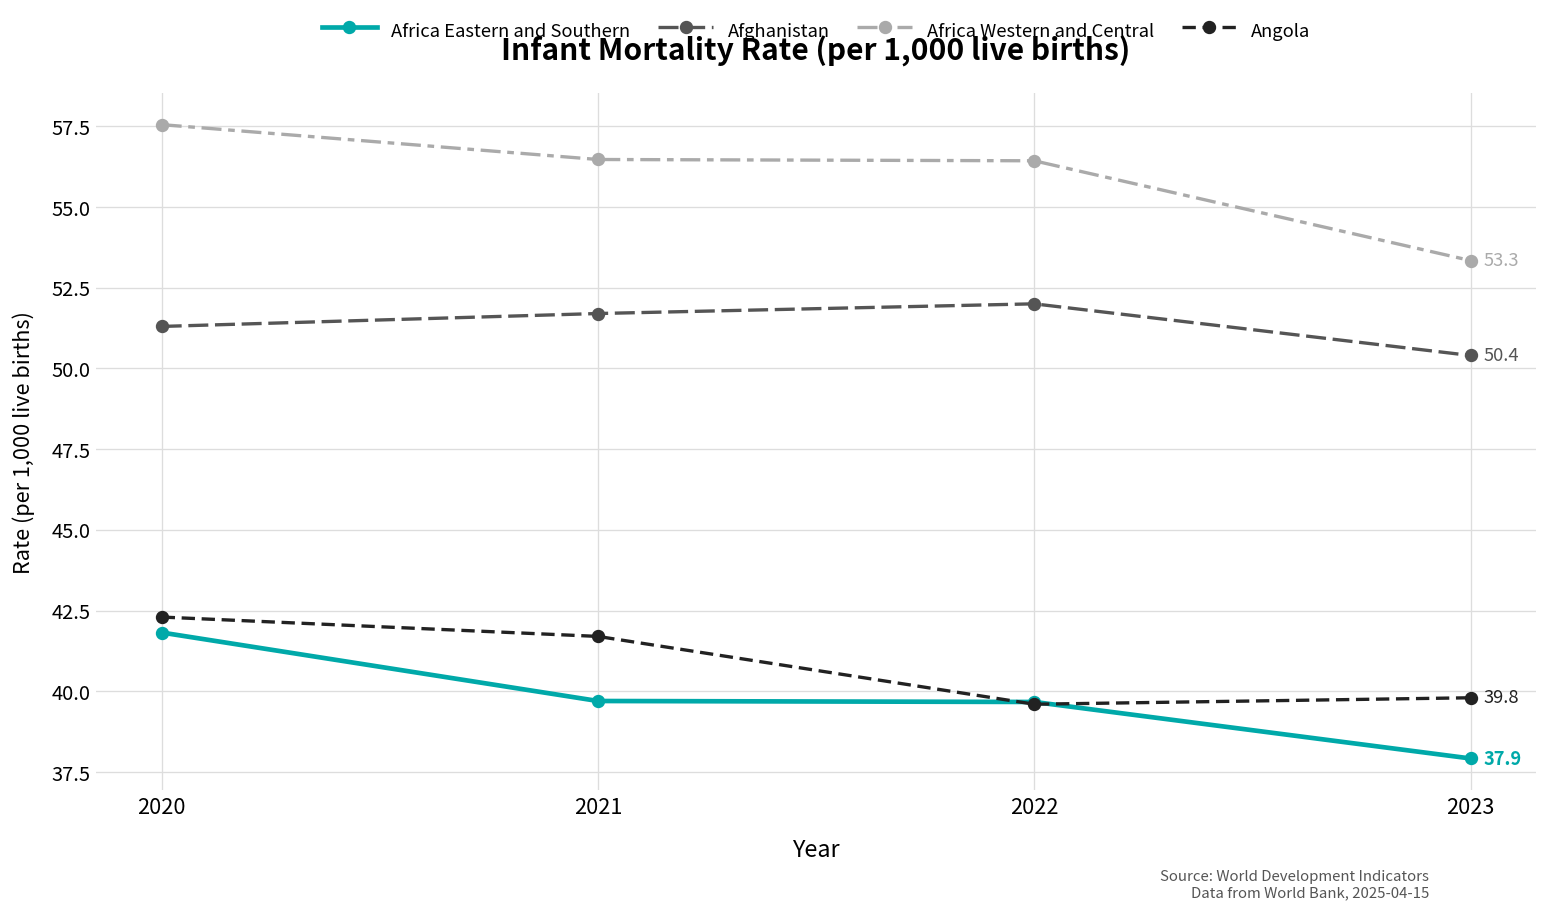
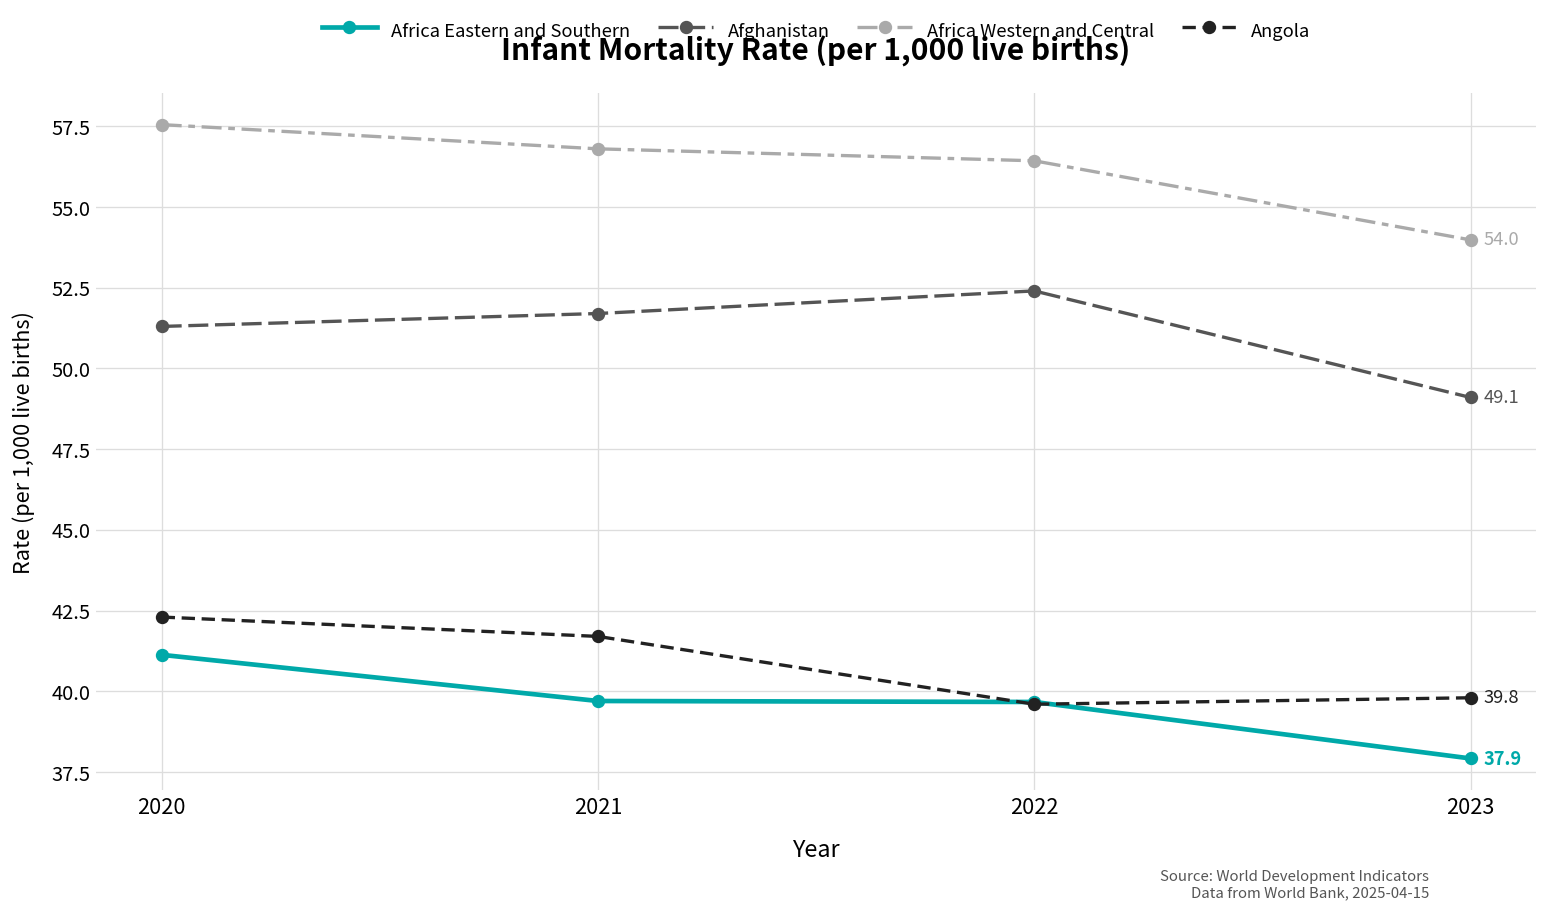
Africa Eastern and Southern, 2020: 41.8 -> 41.1
Africa Western and Central, 2021: 56.5 -> 56.8
Afghanistan, 2022: 52.0 -> 52.4
Afghanistan, 2023: 50.4 -> 49.1
Africa Western and Central, 2023: 53.3 -> 54.0
